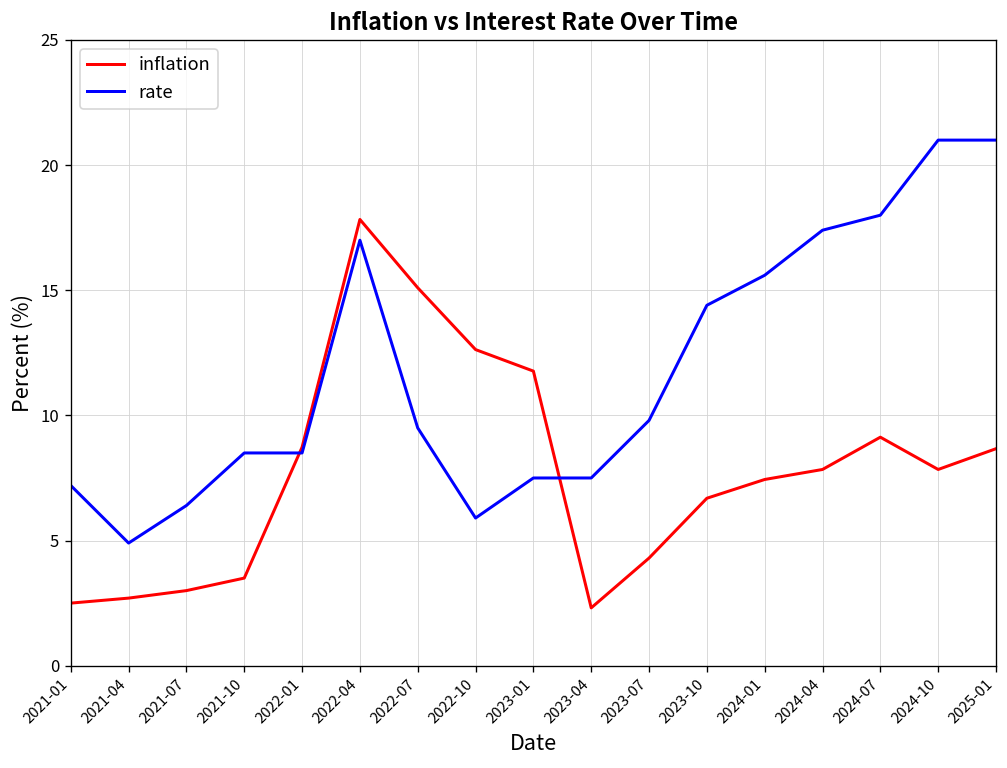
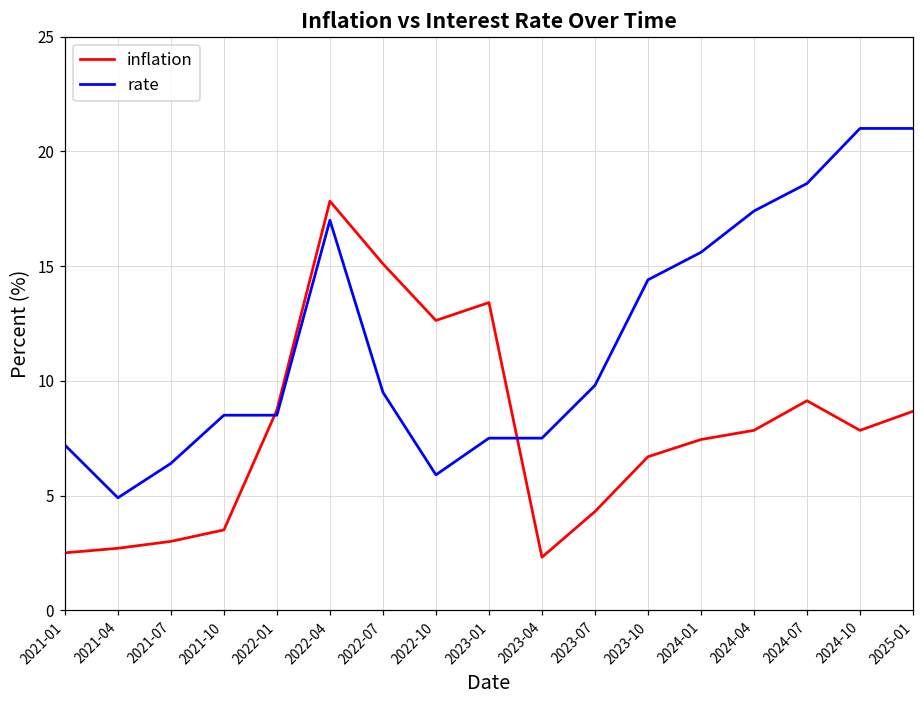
inflation, 2023-01: 11.8 -> 13.4
rate, 2024-07: 18.0 -> 18.6
